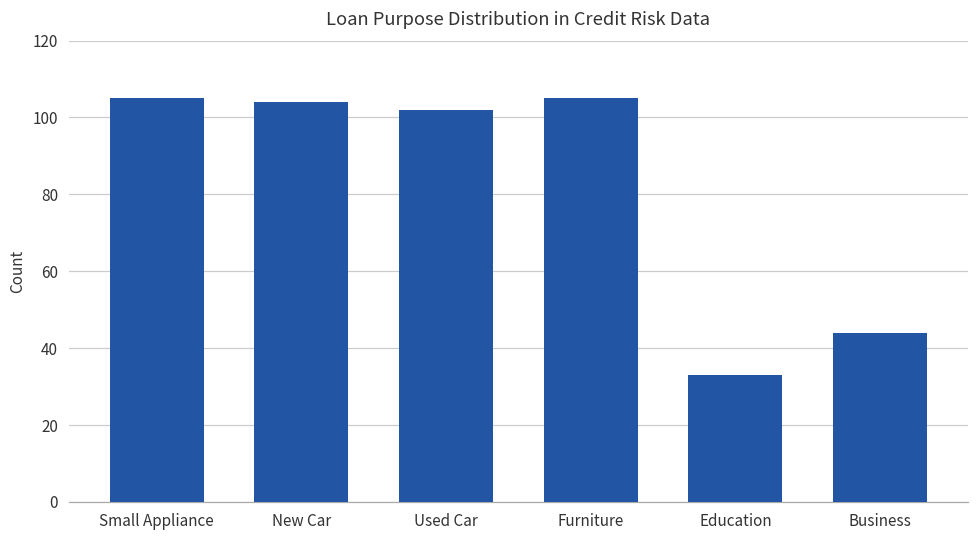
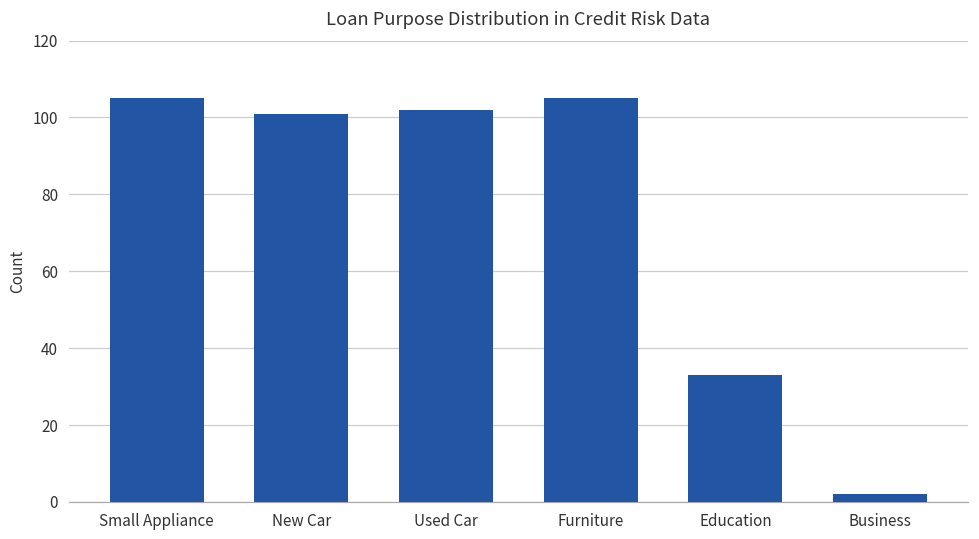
New Car: 104 -> 101
Business: 44 -> 2
